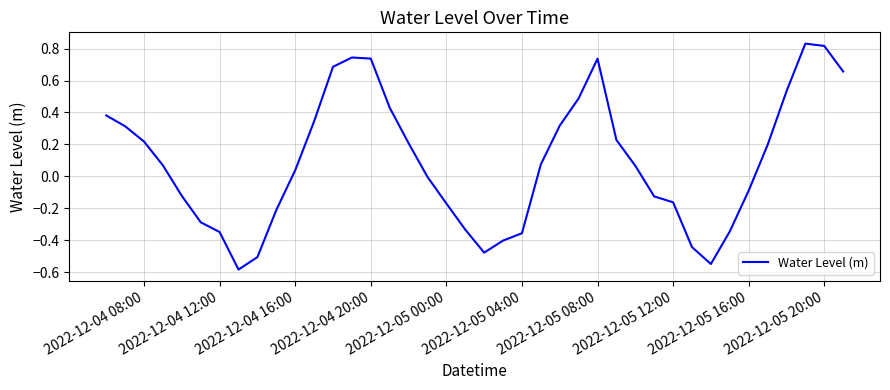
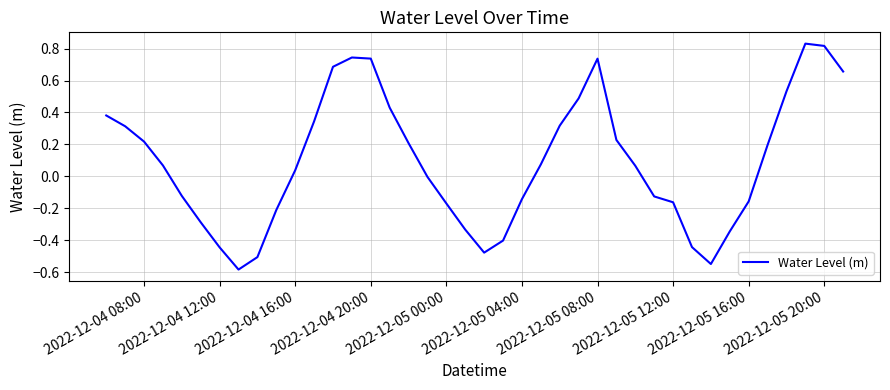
2022-12-04 12:00: -0.35 -> -0.44
2022-12-05 04:00: -0.36 -> -0.14
2022-12-05 16:00: -0.09 -> -0.16
